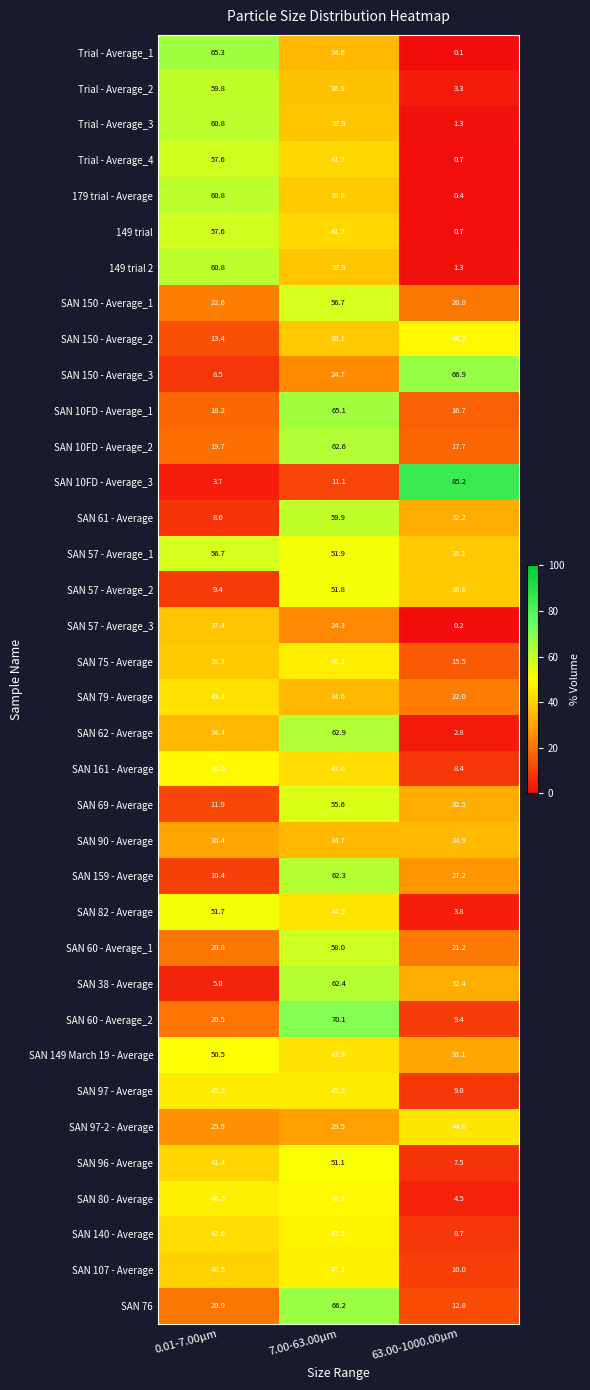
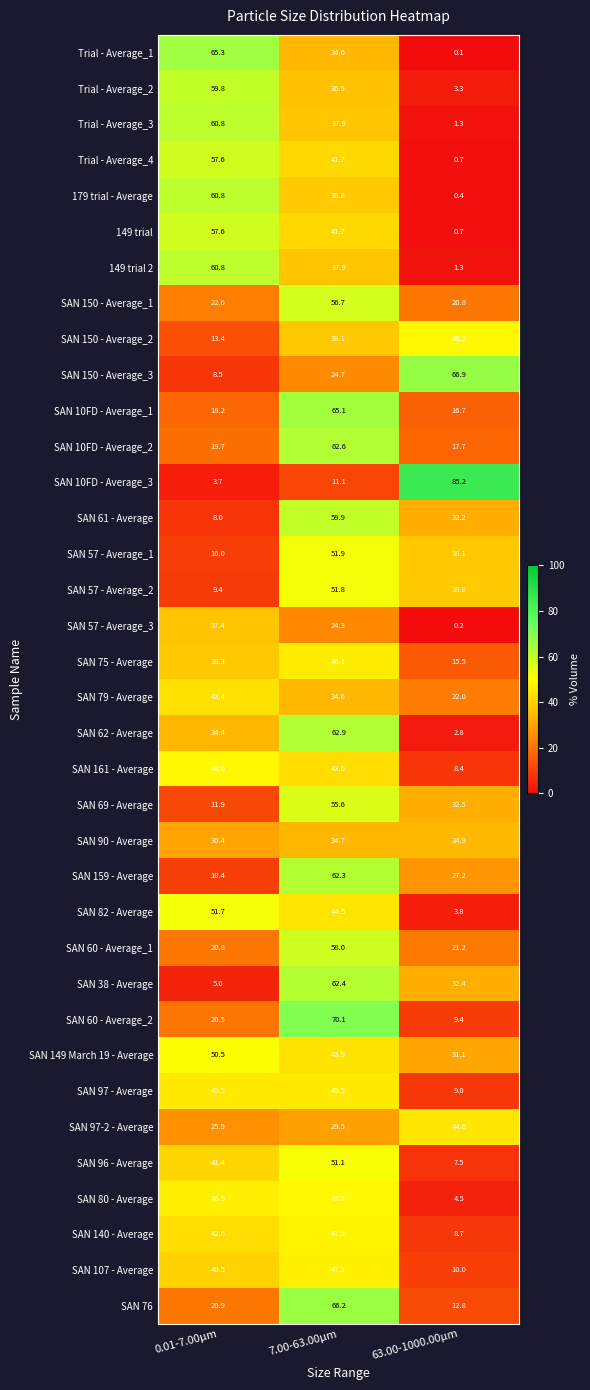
SAN 57 - Average_1, 0.01-7.00µm: 56.7 -> 10.0
